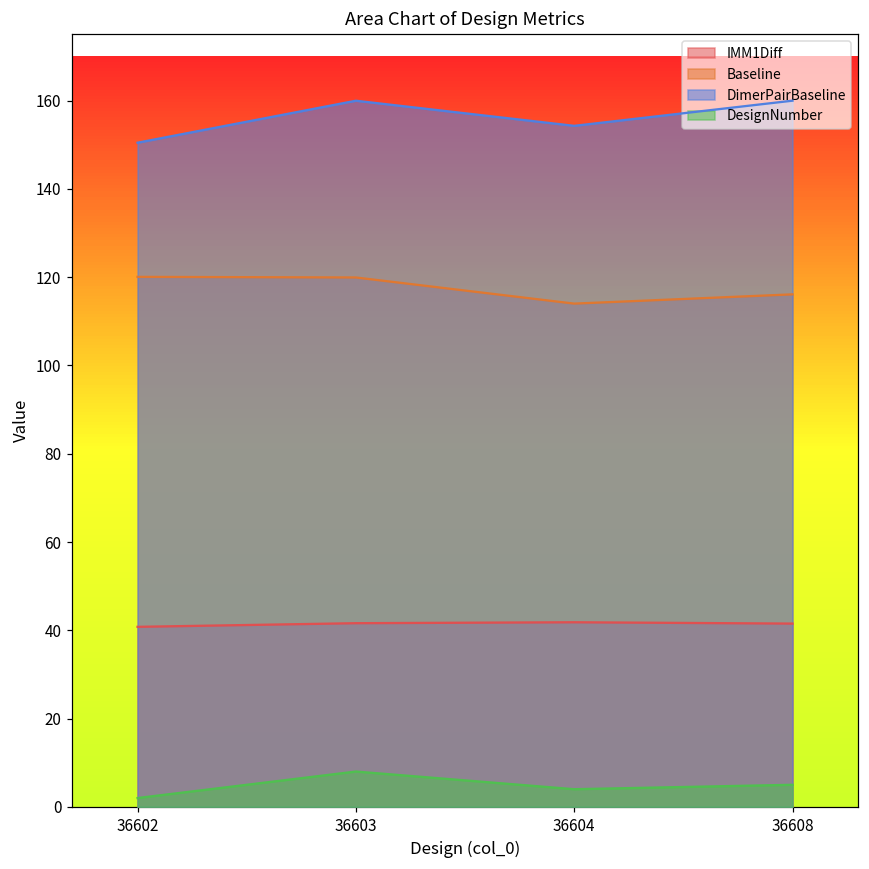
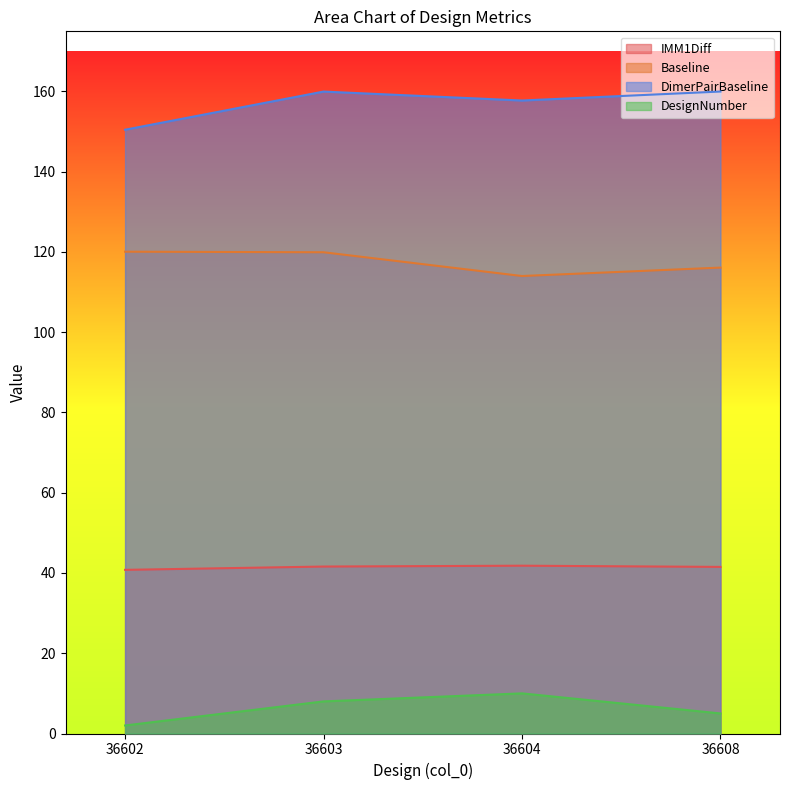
DimerPairBaseline, 36604: 154 -> 158
DesignNumber, 36604: 4 -> 10
